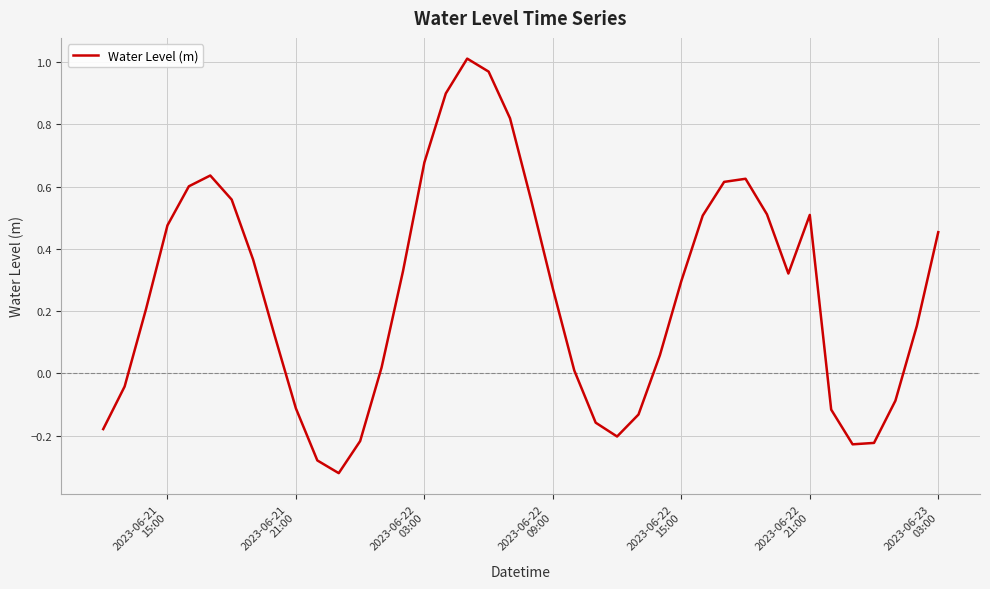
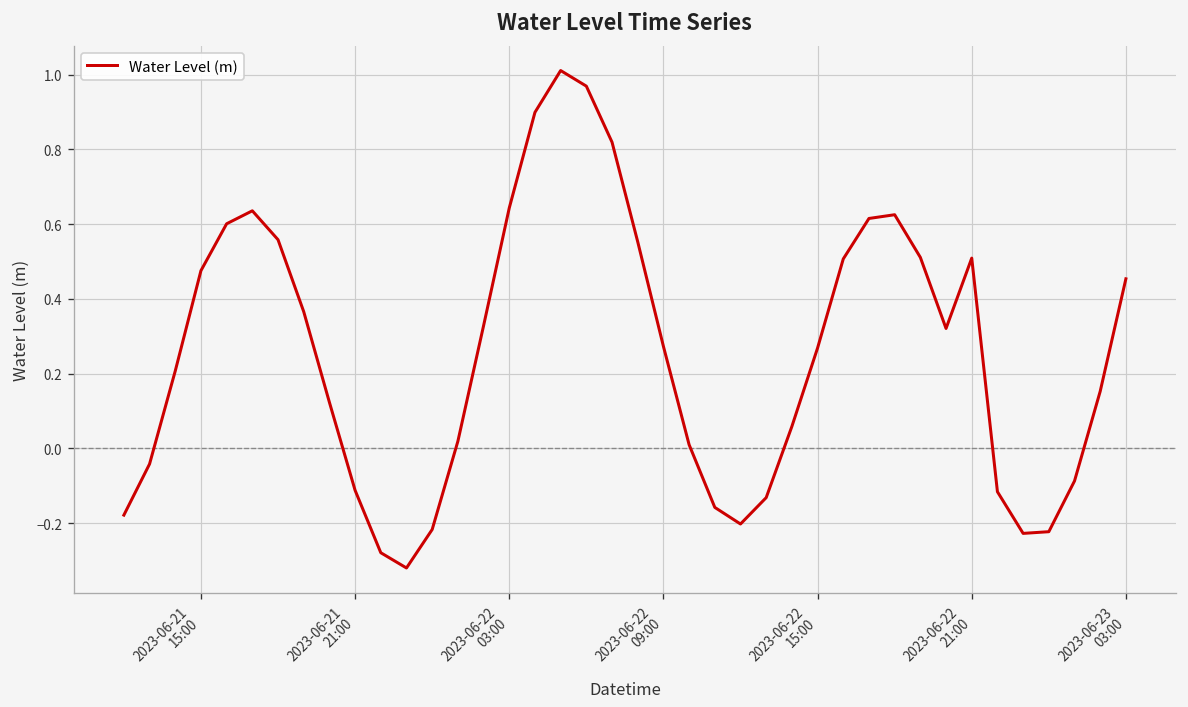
2023-06-22 03:00: 0.68 -> 0.64
2023-06-22 15:00: 0.30 -> 0.27
